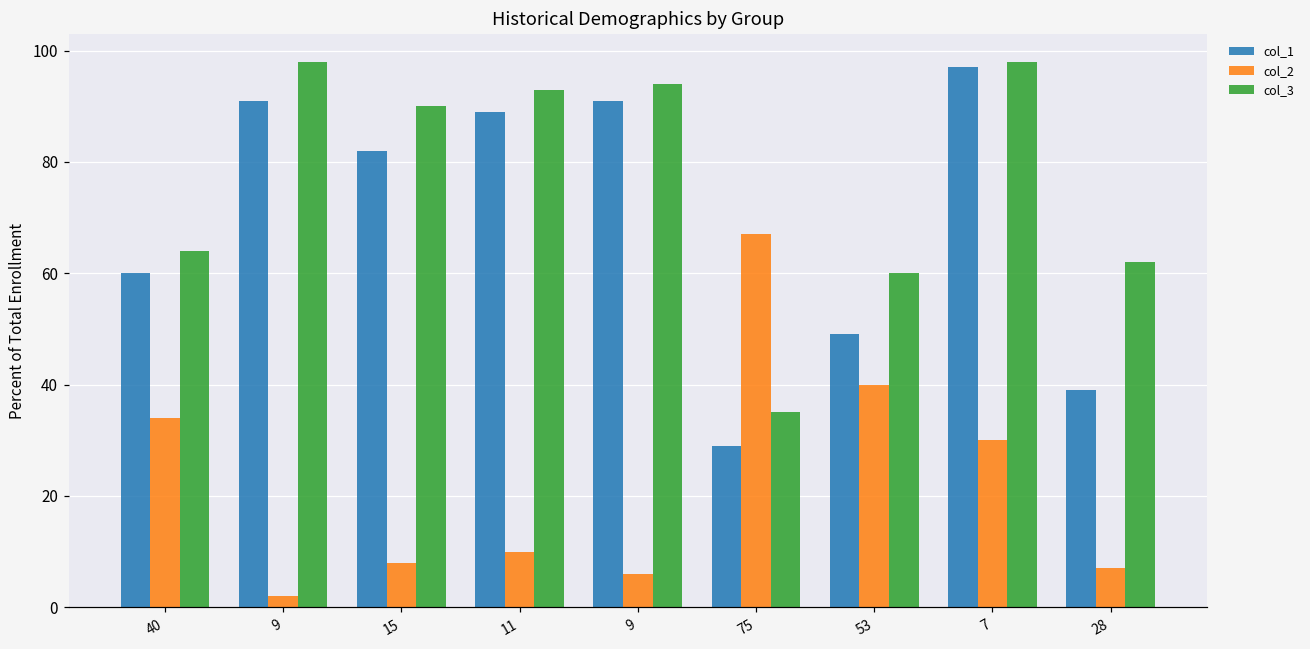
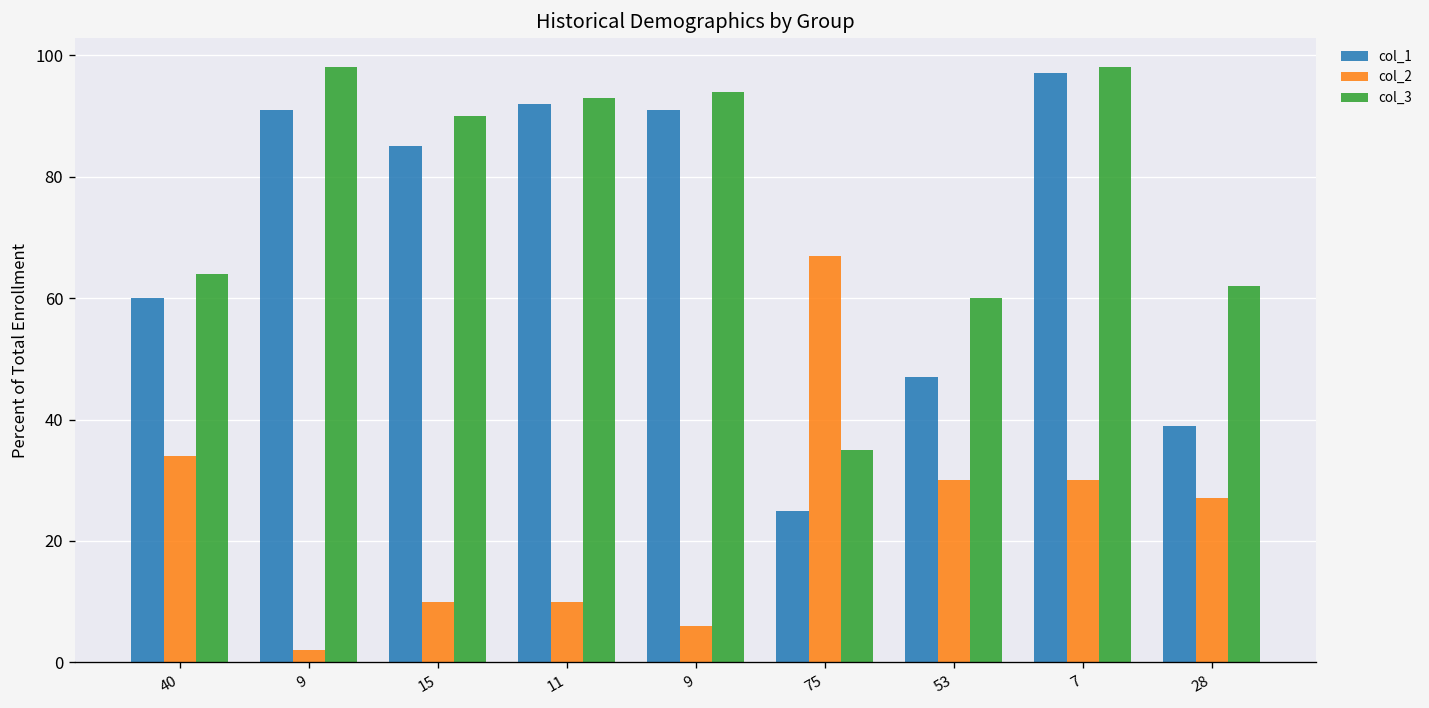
col_1, 15: 82 -> 85
col_2, 15: 8 -> 10
col_1, 11: 89 -> 92
col_1, 75: 29 -> 25
col_1, 53: 49 -> 47
col_2, 53: 40 -> 30
col_2, 28: 7 -> 27
